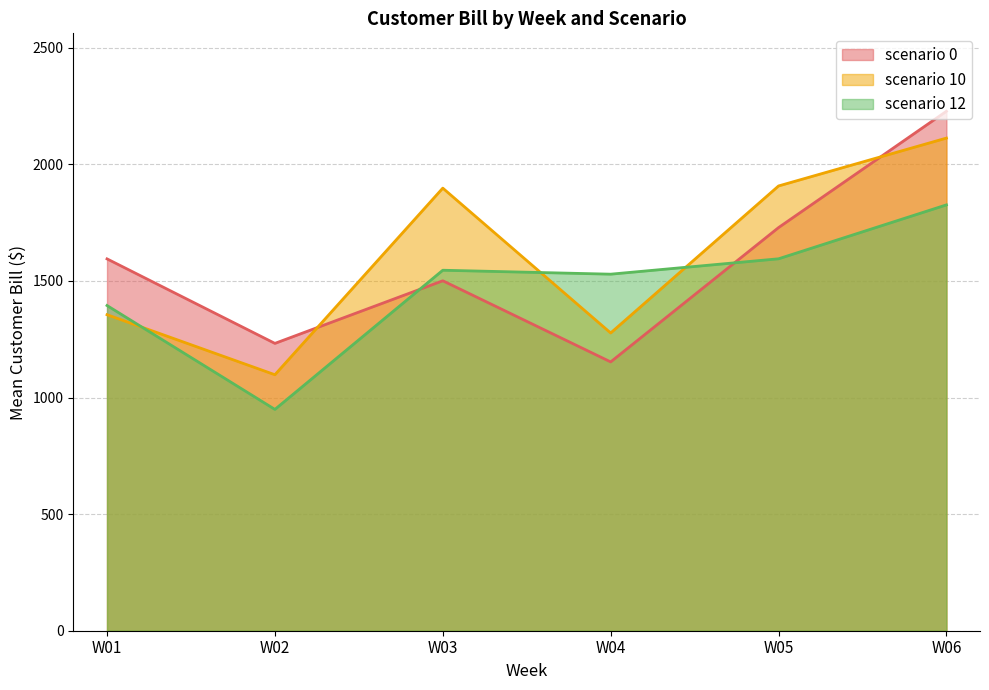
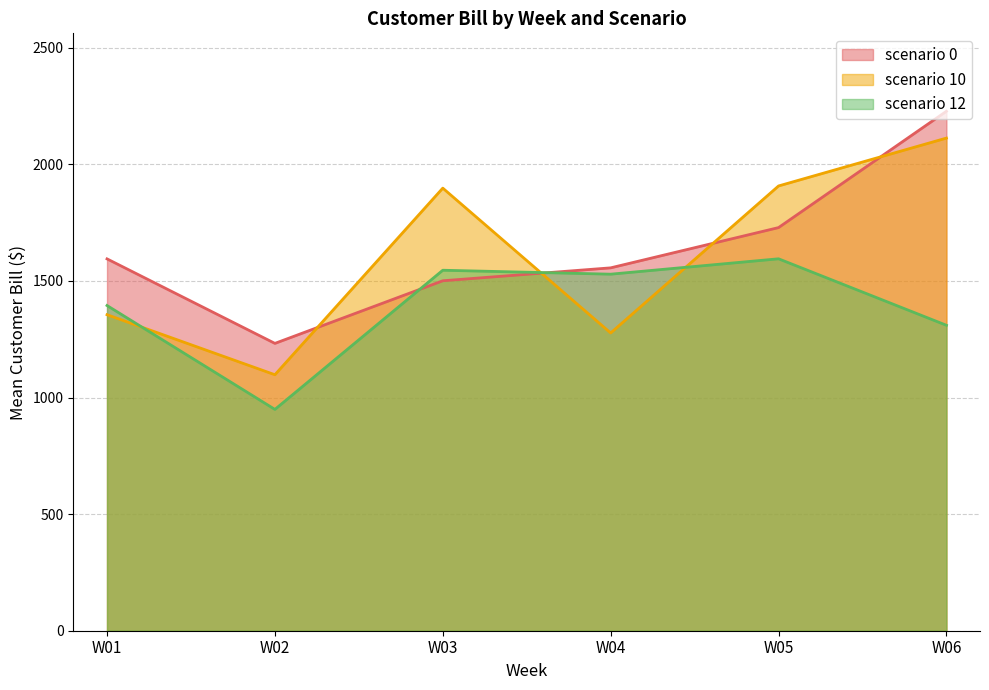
scenario 0, W04: 1150 -> 1560
scenario 12, W06: 1830 -> 1310
